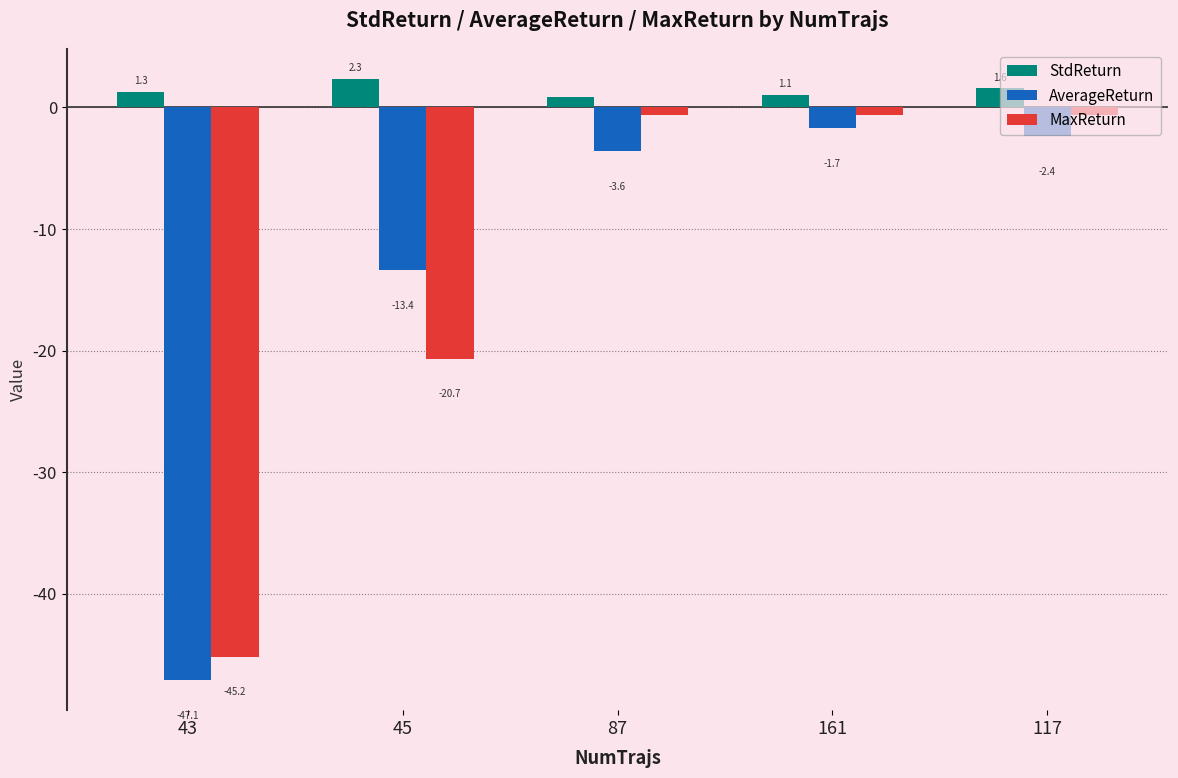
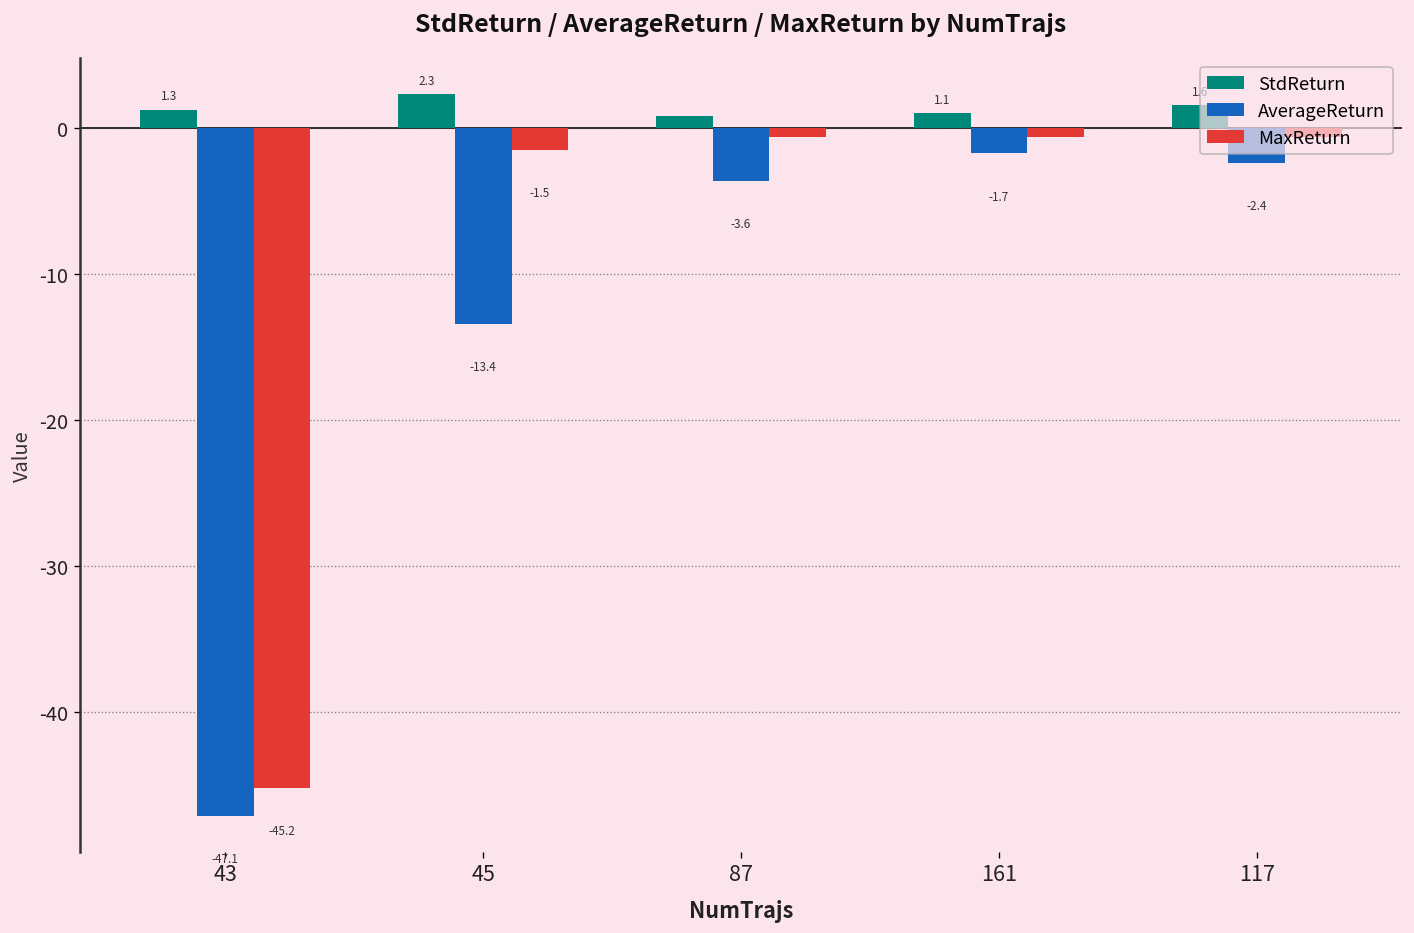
MaxReturn, 45: -20.7 -> -1.5
